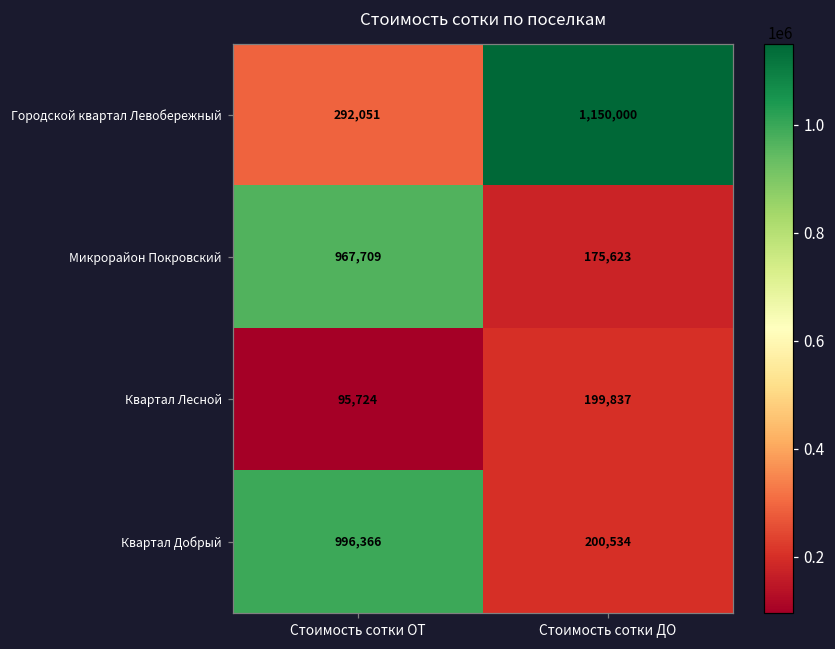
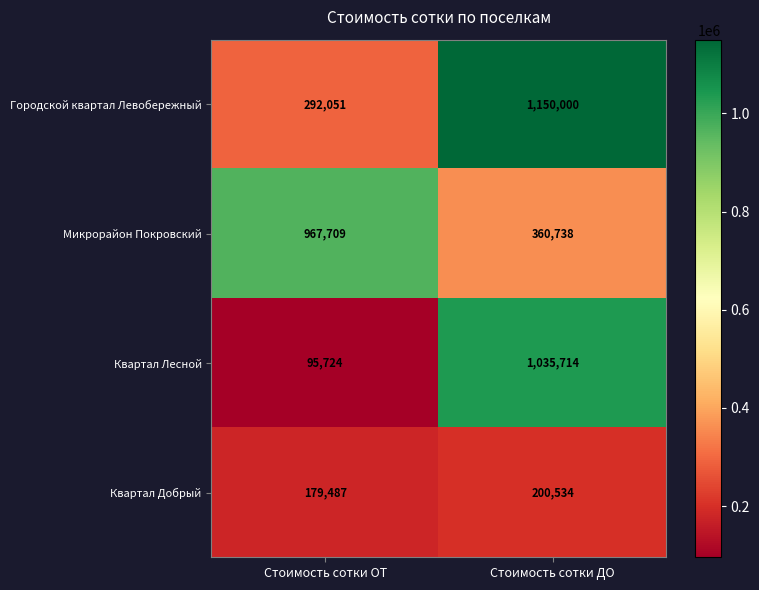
Микрорайон Покровский, Стоимость сотки ДО: 175,623 -> 360,738
Квартал Лесной, Стоимость сотки ДО: 199,837 -> 1,035,714
Квартал Добрый, Стоимость сотки ОТ: 996,366 -> 179,487
